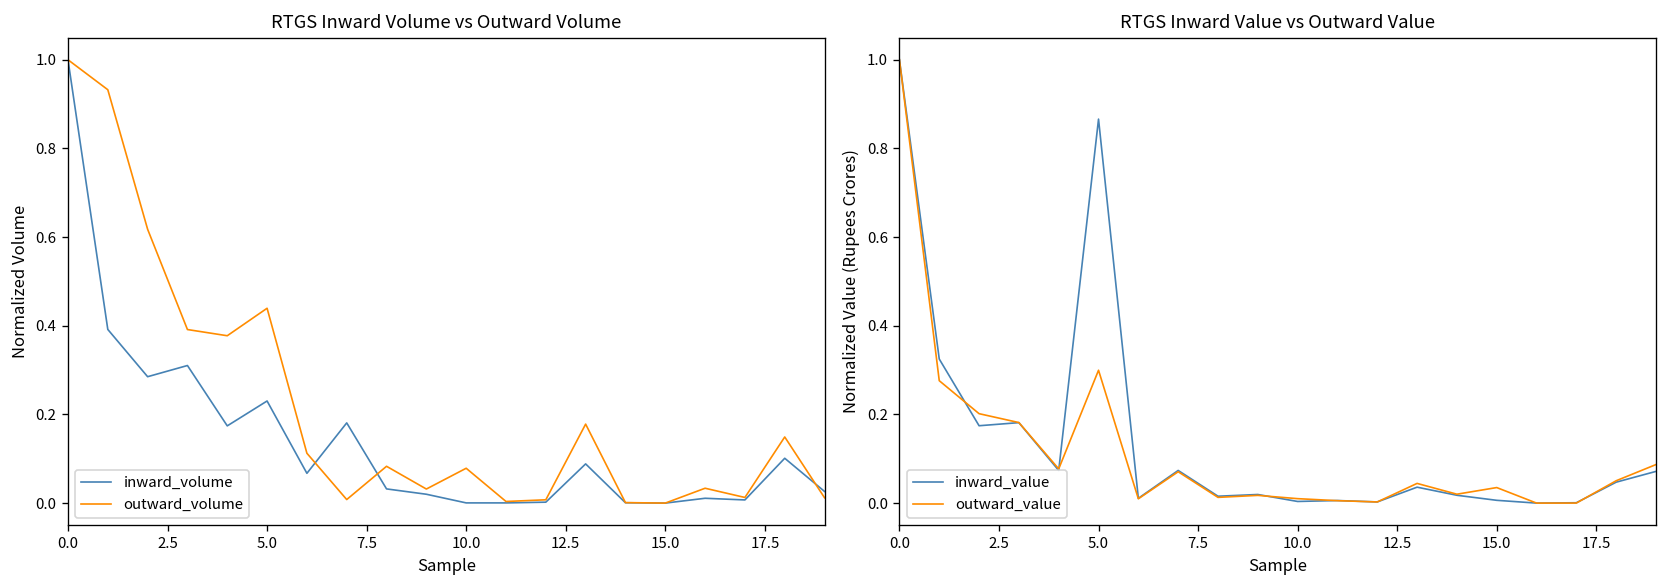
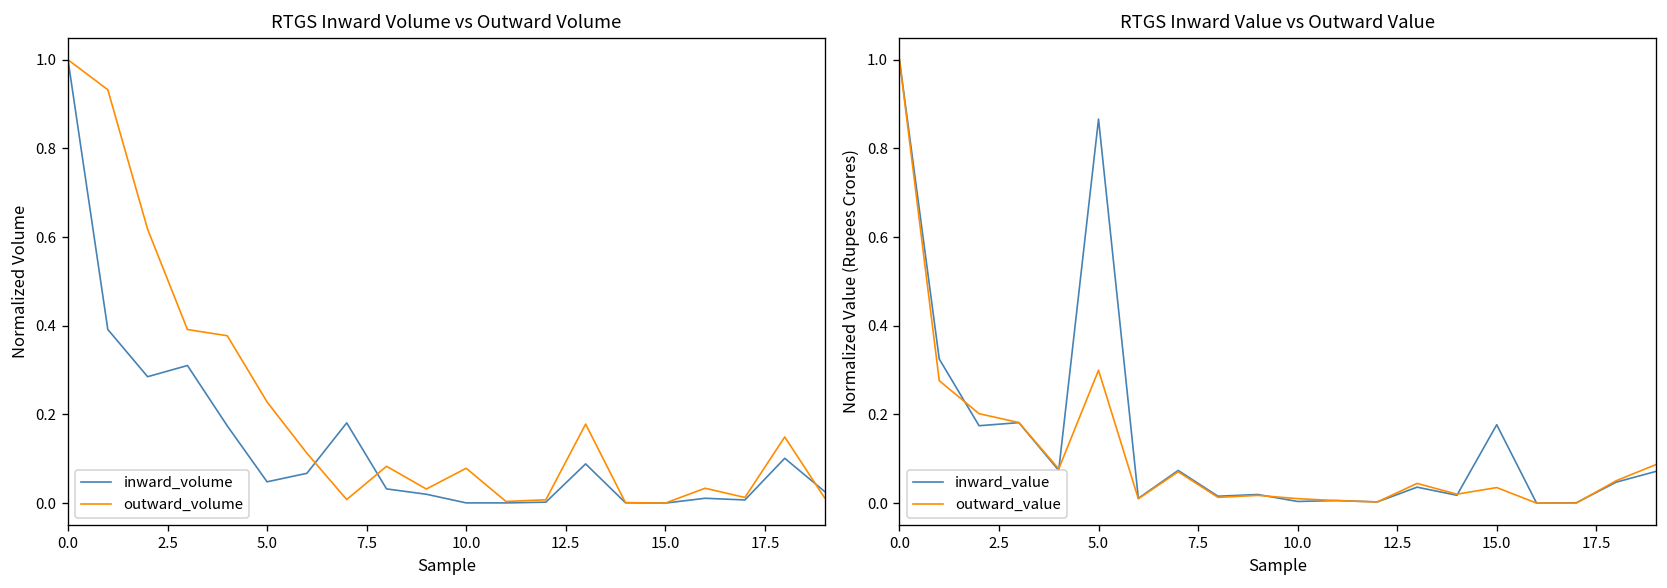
RTGS Inward Volume vs Outward Volume, inward_volume, 5.0: 0.23 -> 0.05
RTGS Inward Volume vs Outward Volume, outward_volume, 5.0: 0.44 -> 0.23
RTGS Inward Value vs Outward Value, inward_value, 15.0: 0.01 -> 0.18
